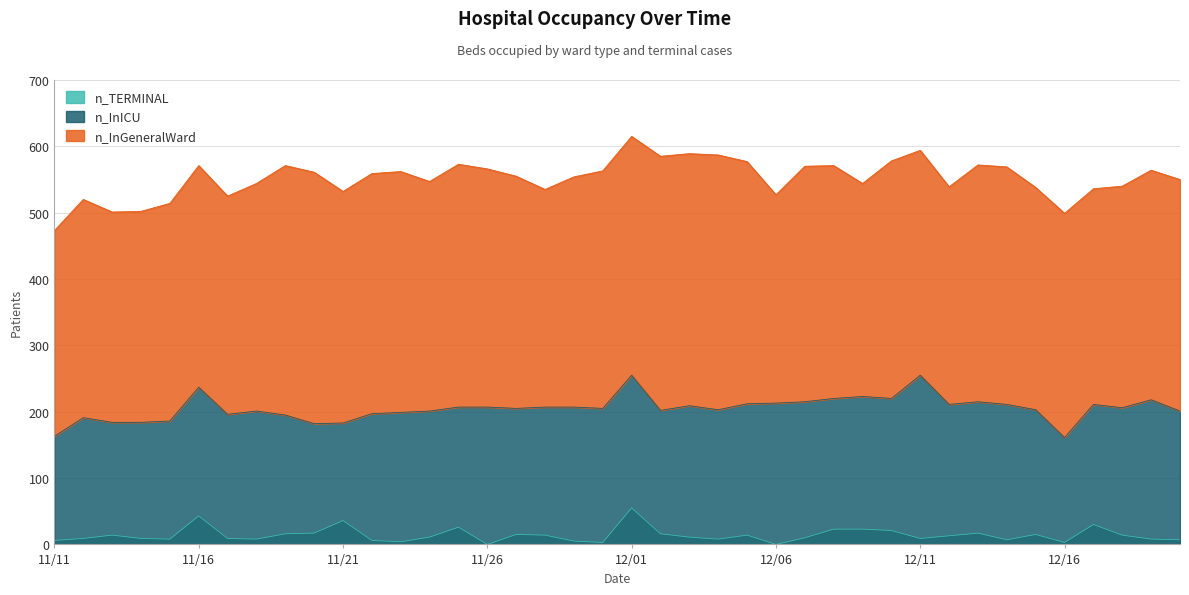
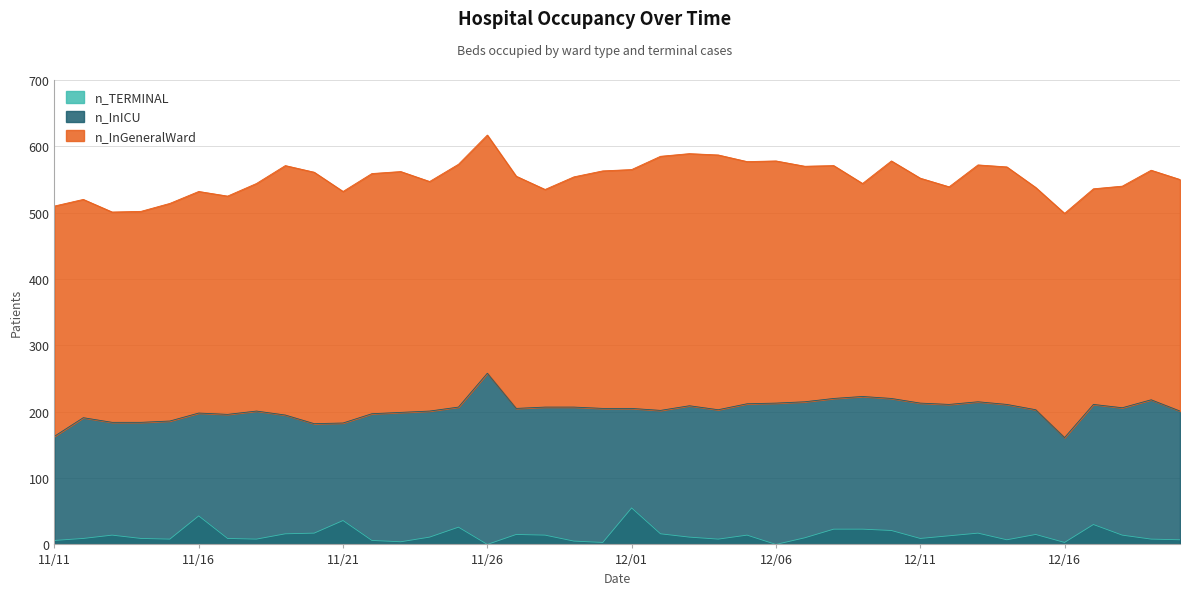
n_InGeneralWard, 11/11: 310 -> 350
n_InICU, 11/16: 240 -> 200
n_InICU, 11/26: 210 -> 260
n_InICU, 12/01: 260 -> 210
n_InGeneralWard, 12/06: 310 -> 370
n_InICU, 12/11: 260 -> 210
